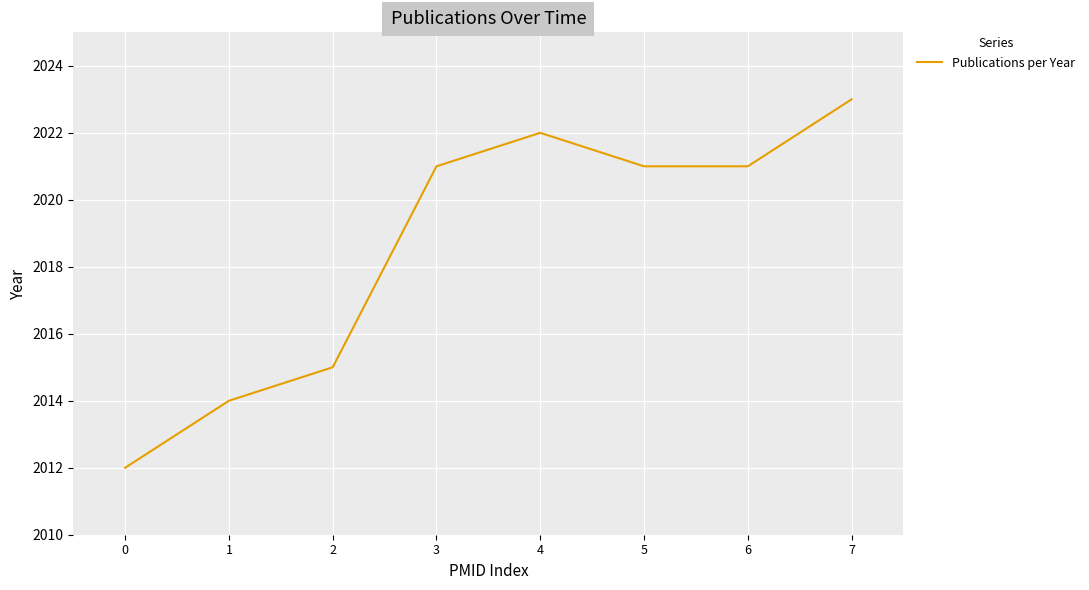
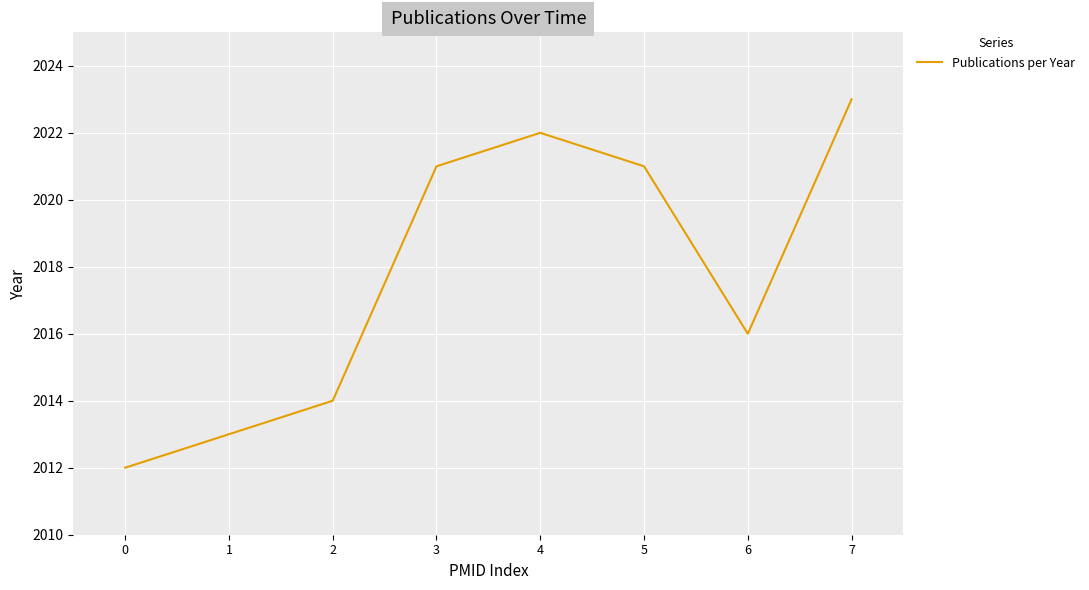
1: 2014 -> 2013
2: 2015 -> 2014
6: 2021 -> 2016
